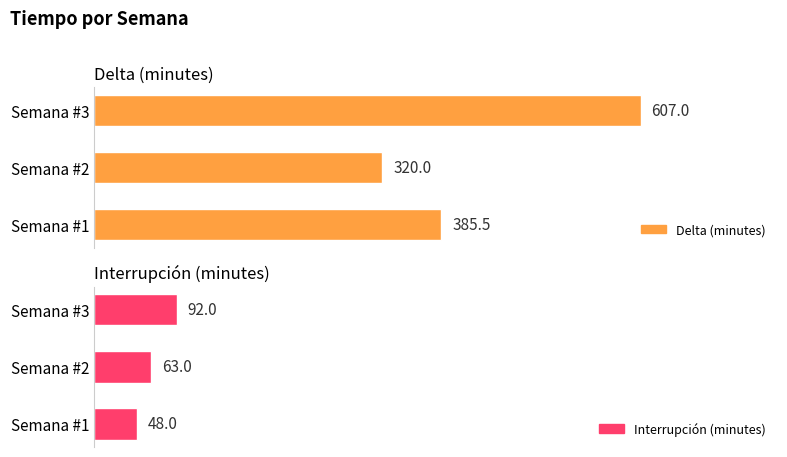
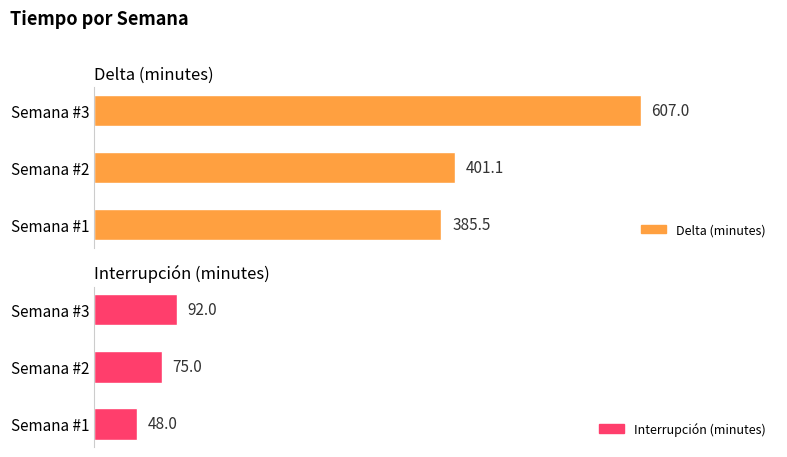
Delta (minutes), Semana #2: 320.0 -> 401.1
Interrupción (minutes), Semana #2: 63.0 -> 75.0
